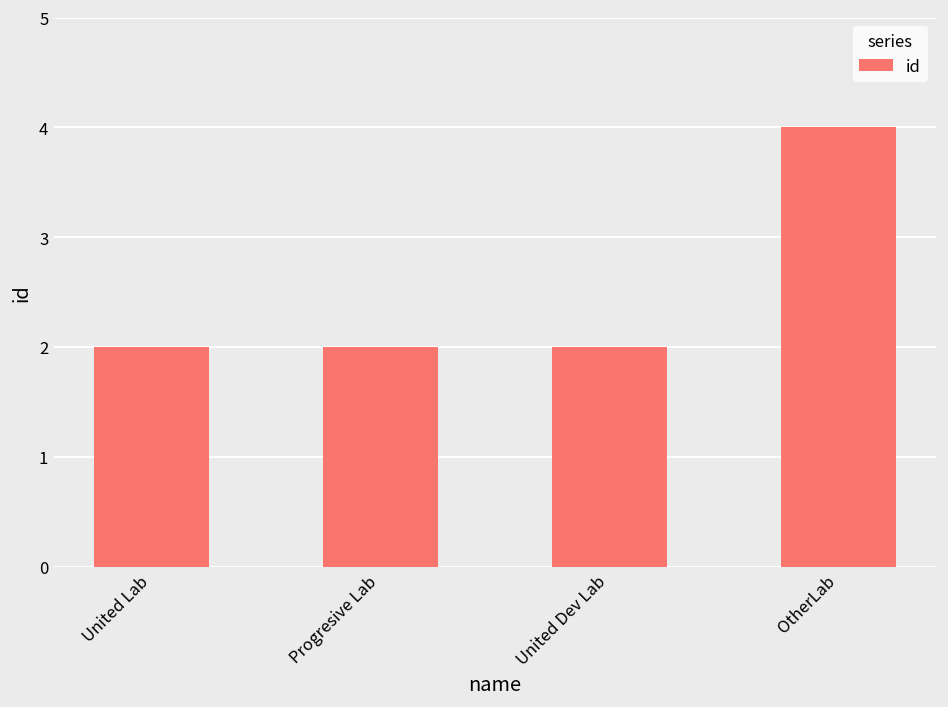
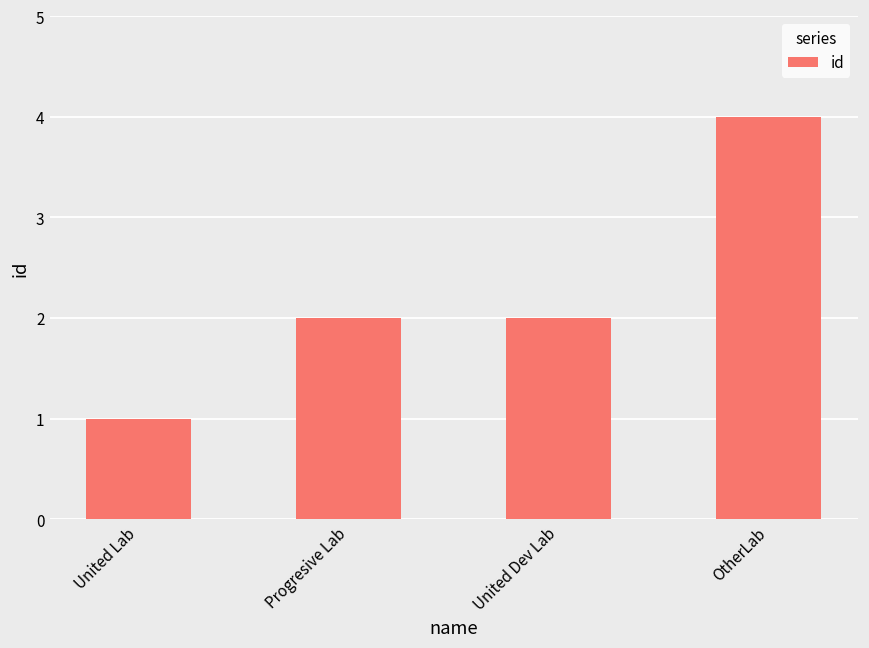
United Lab: 2 -> 1
